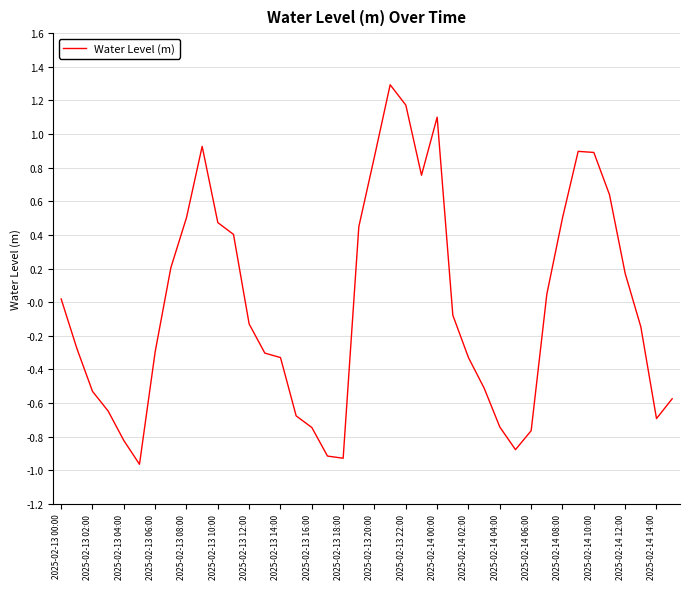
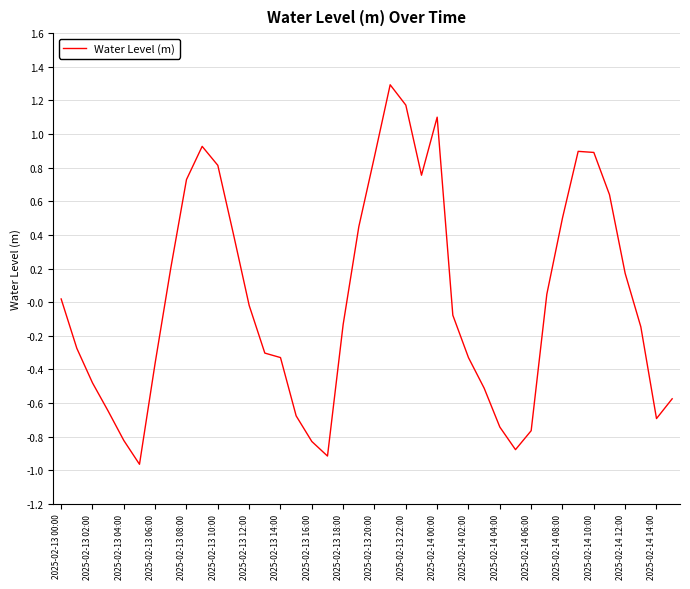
2025-02-13 02:00: -0.53 -> -0.48
2025-02-13 06:00: -0.30 -> -0.36
2025-02-13 08:00: 0.50 -> 0.73
2025-02-13 10:00: 0.47 -> 0.81
2025-02-13 12:00: -0.13 -> -0.02
2025-02-13 16:00: -0.74 -> -0.83
2025-02-13 18:00: -0.93 -> -0.13
